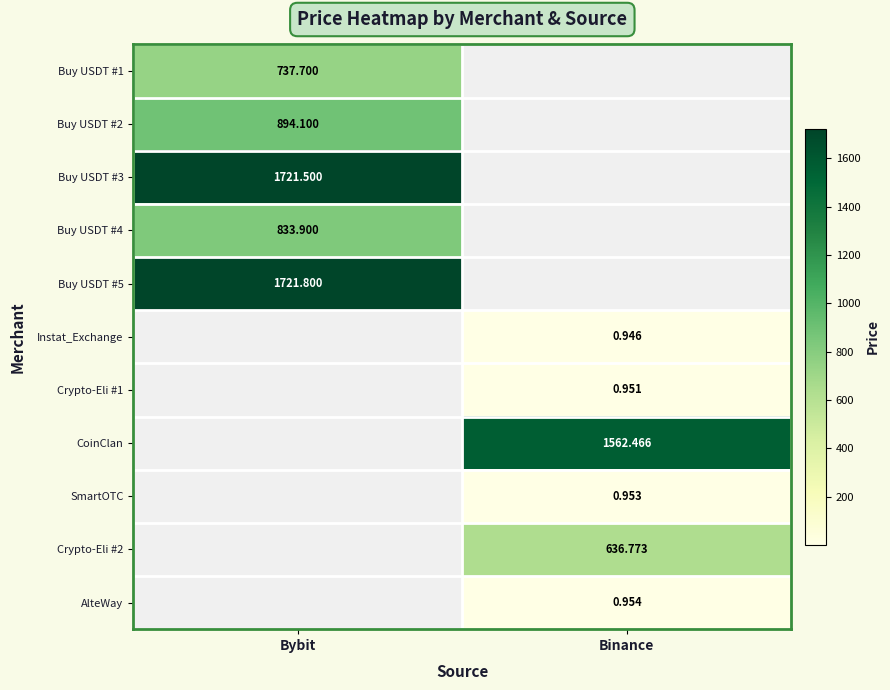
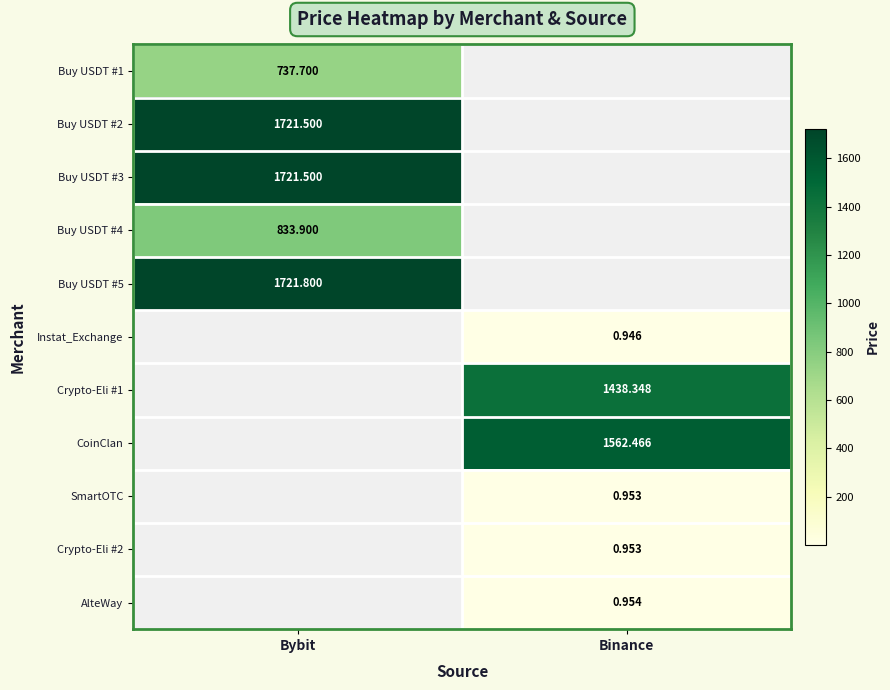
Buy USDT #2, Bybit: 894.100 -> 1721.500
Crypto-Eli #1, Binance: 0.951 -> 1438.348
Crypto-Eli #2, Binance: 636.773 -> 0.953
